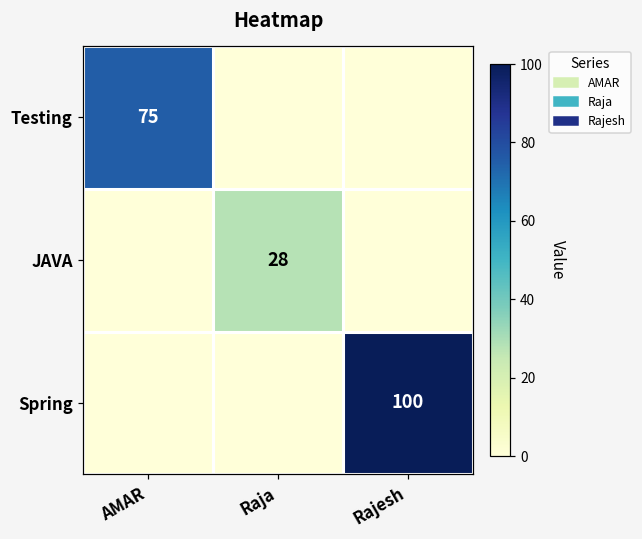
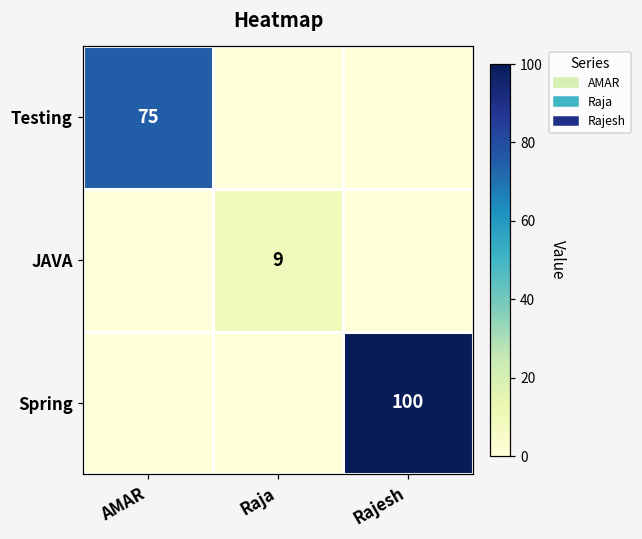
JAVA, Raja: 28 -> 9
